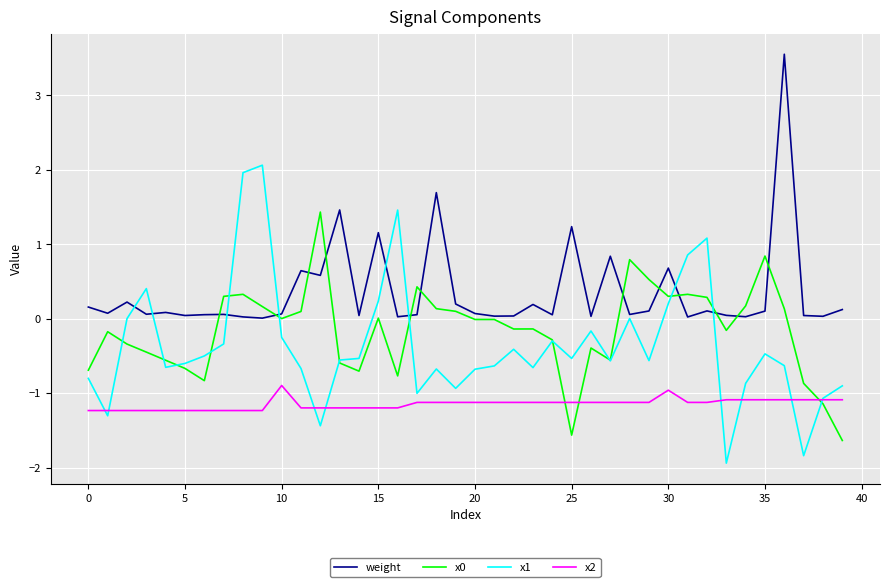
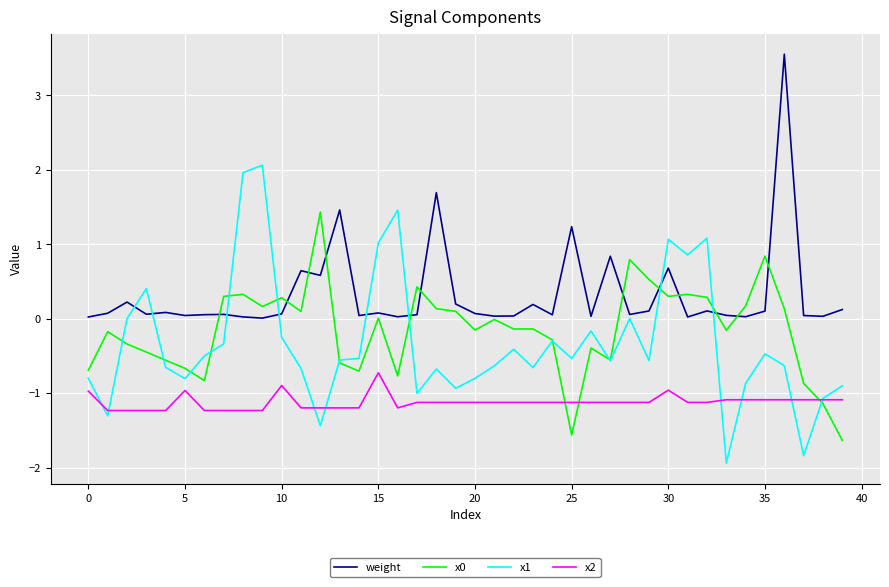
weight, 0: 0.2 -> 0.0
x2, 0: -1.2 -> -1.0
x1, 5: -0.6 -> -0.8
x2, 5: -1.2 -> -1.0
x0, 10: 0.0 -> 0.3
weight, 15: 1.2 -> 0.1
x1, 15: 0.2 -> 1.0
x2, 15: -1.2 -> -0.7
x0, 20: 0.0 -> -0.2
x1, 20: -0.7 -> -0.8
x1, 30: 0.2 -> 1.1
